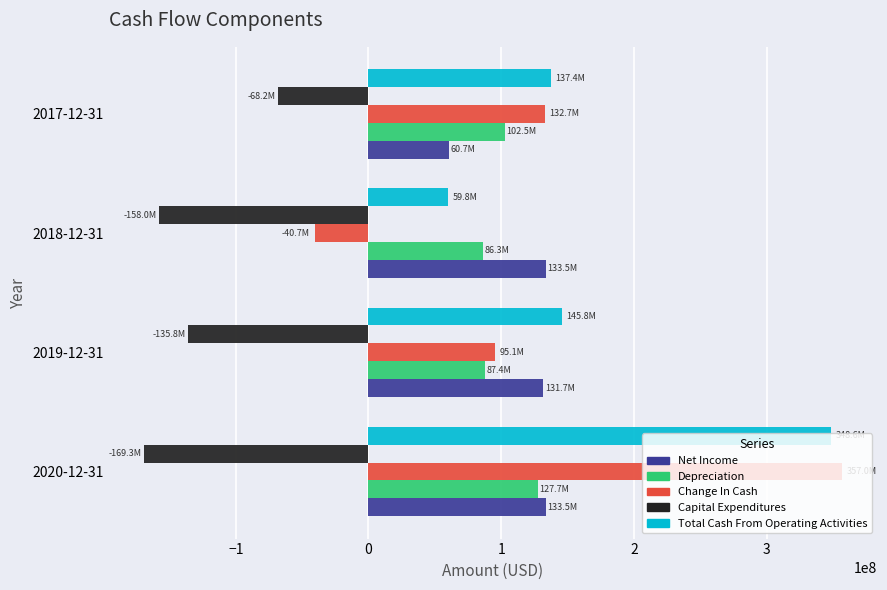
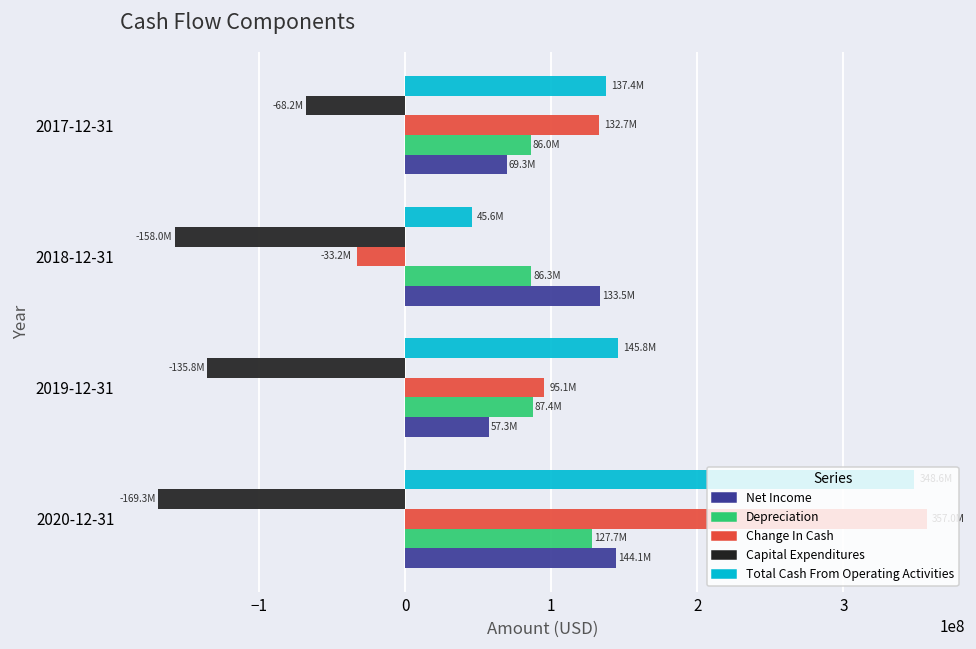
Depreciation, 2017-12-31: 102.5M -> 86.0M
Net Income, 2017-12-31: 60.7M -> 69.3M
Total Cash From Operating Activities, 2018-12-31: 59.8M -> 45.6M
Change In Cash, 2018-12-31: -40.7M -> -33.2M
Net Income, 2019-12-31: 131.7M -> 57.3M
Net Income, 2020-12-31: 133.5M -> 144.1M
